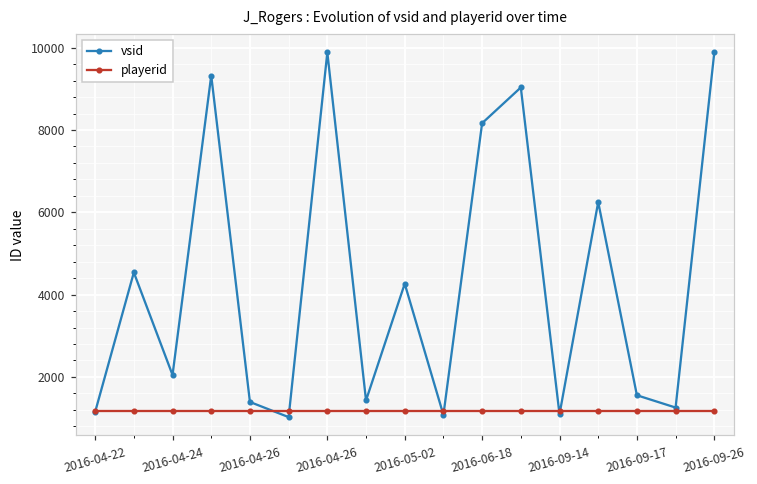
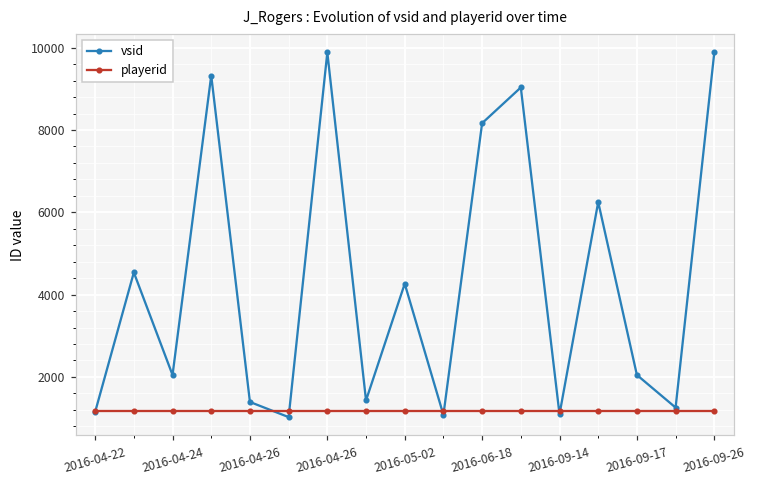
vsid, 2016-09-17: 1600 -> 2000
